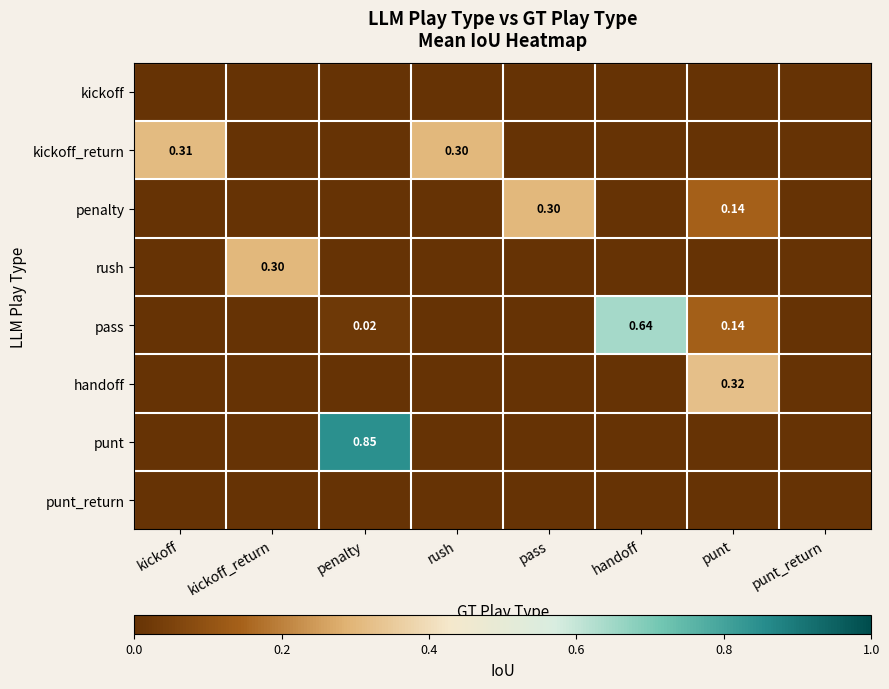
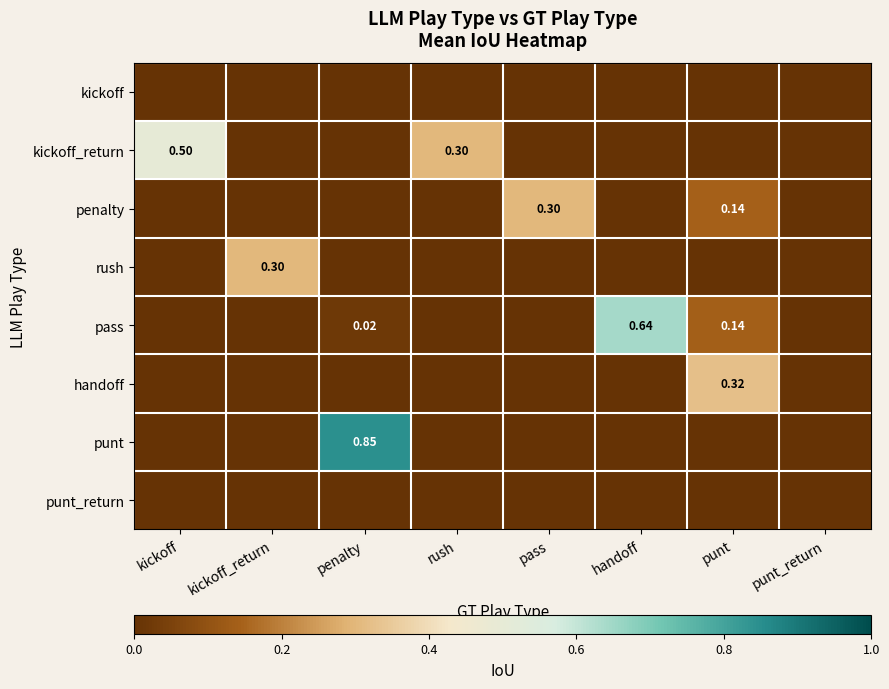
kickoff_return, kickoff: 0.31 -> 0.50
